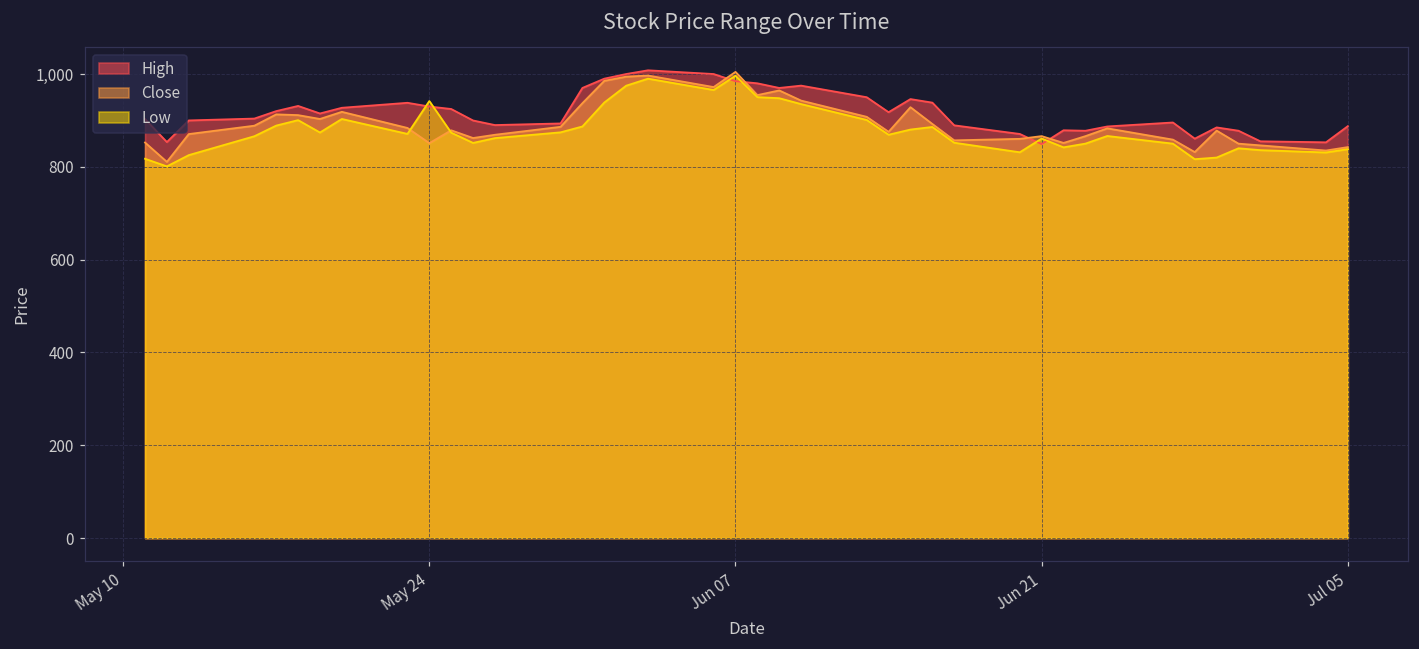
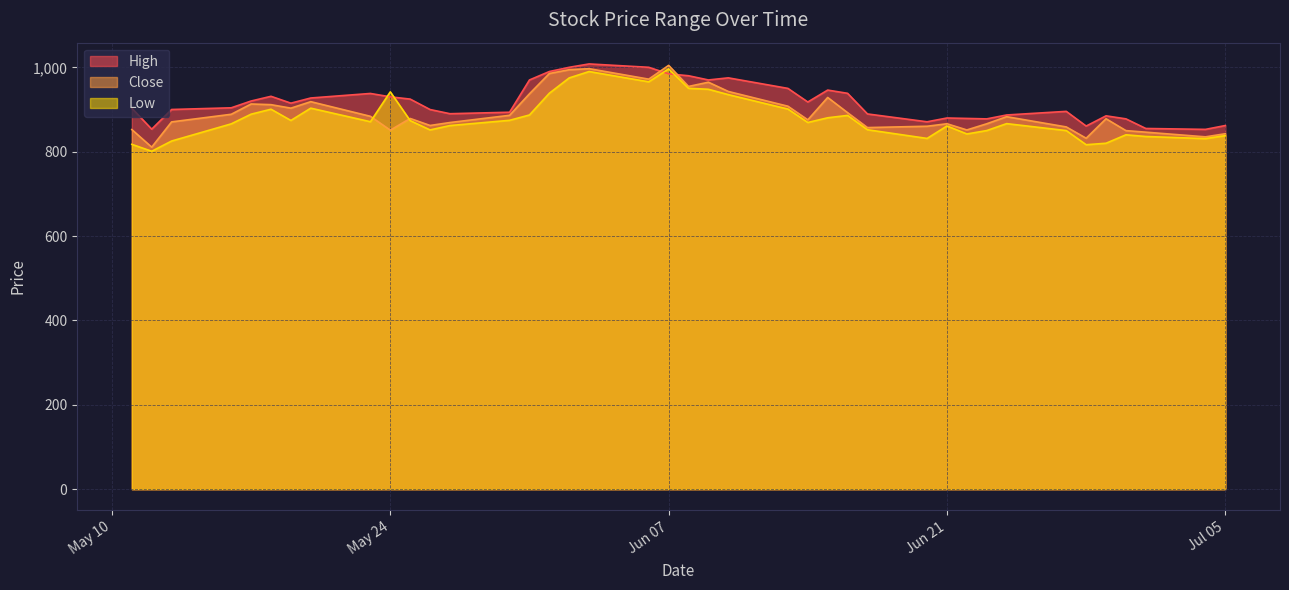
High, Jun 21: 850 -> 880
High, Jul 05: 890 -> 860
